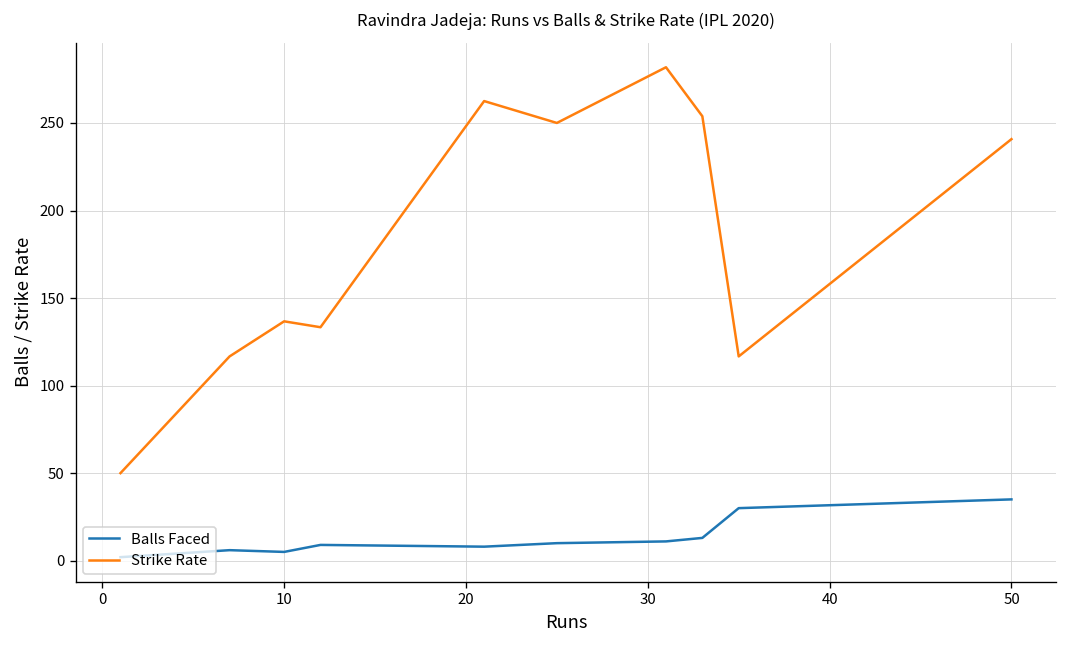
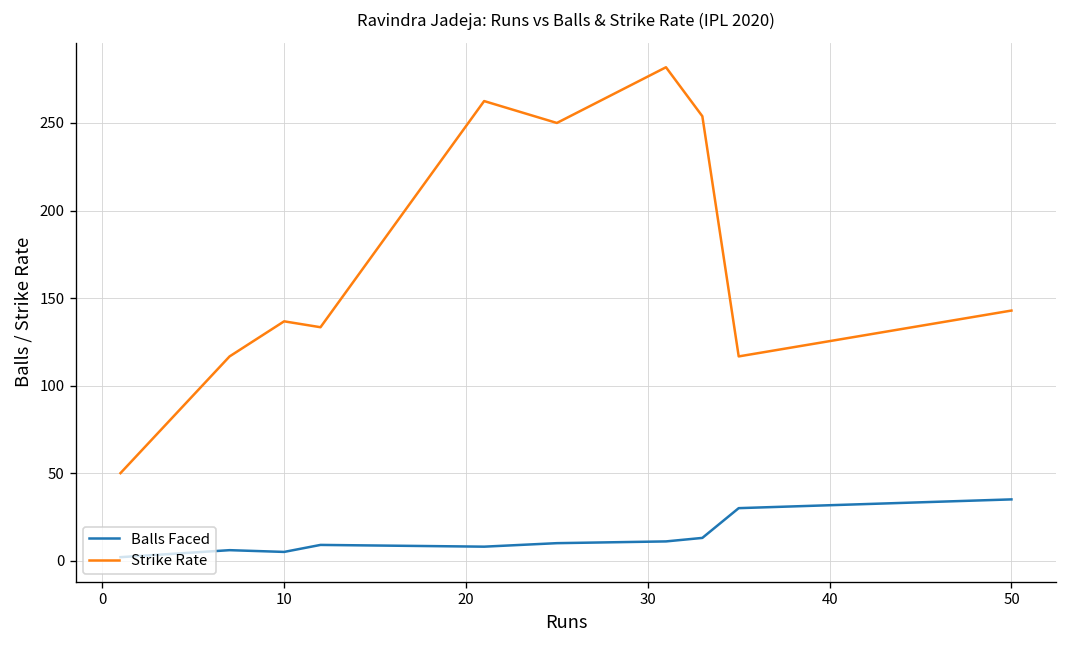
Strike Rate, 50: 241 -> 143
